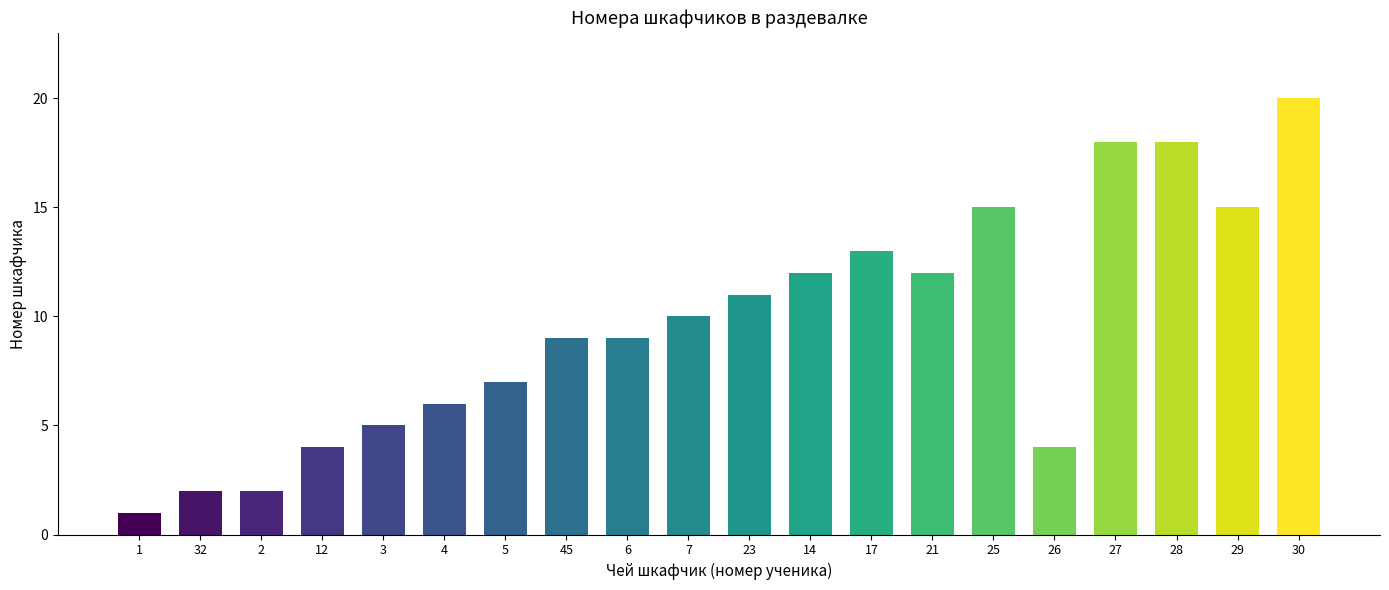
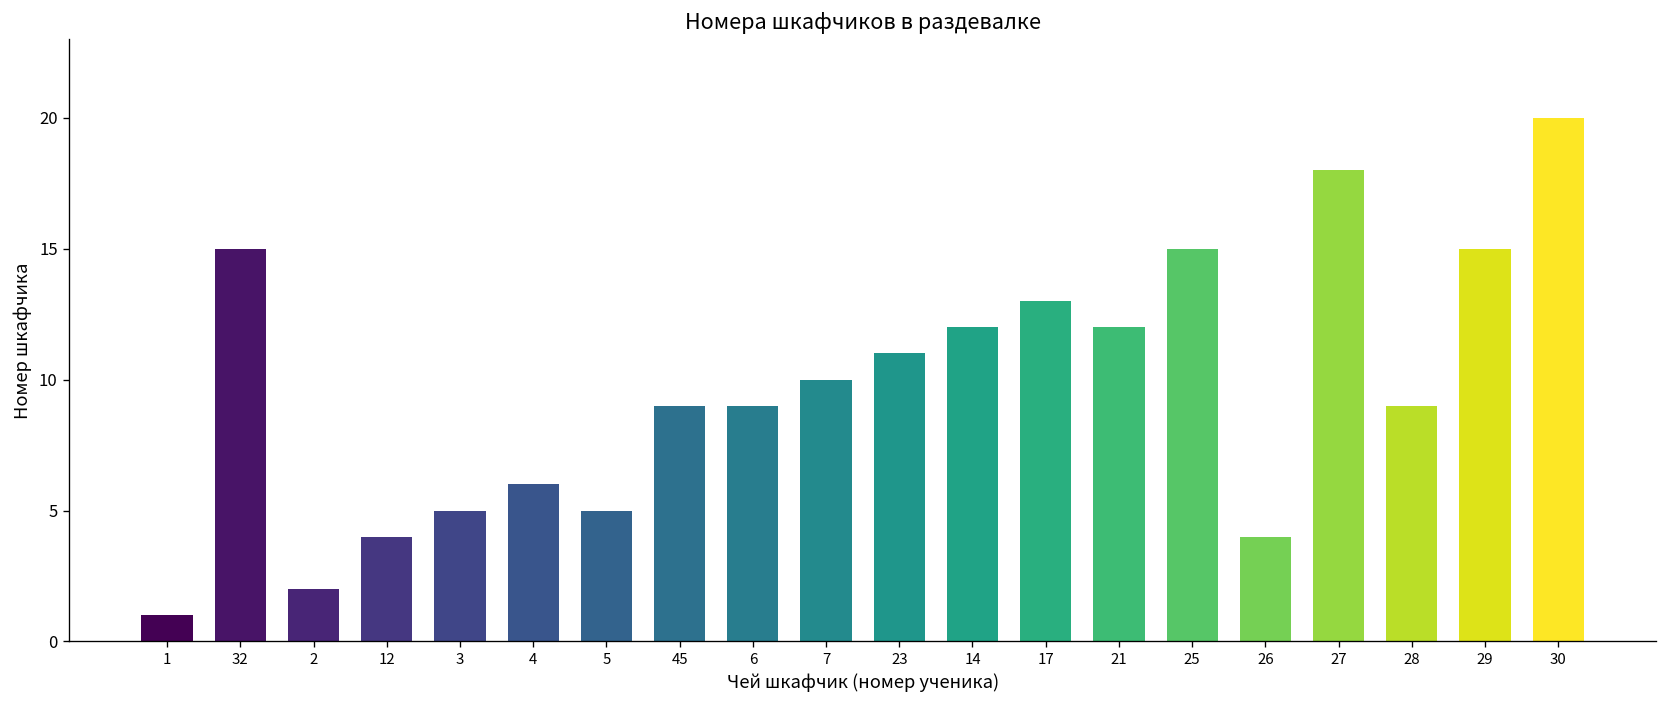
32: 2 -> 15
5: 7 -> 5
28: 18 -> 9
